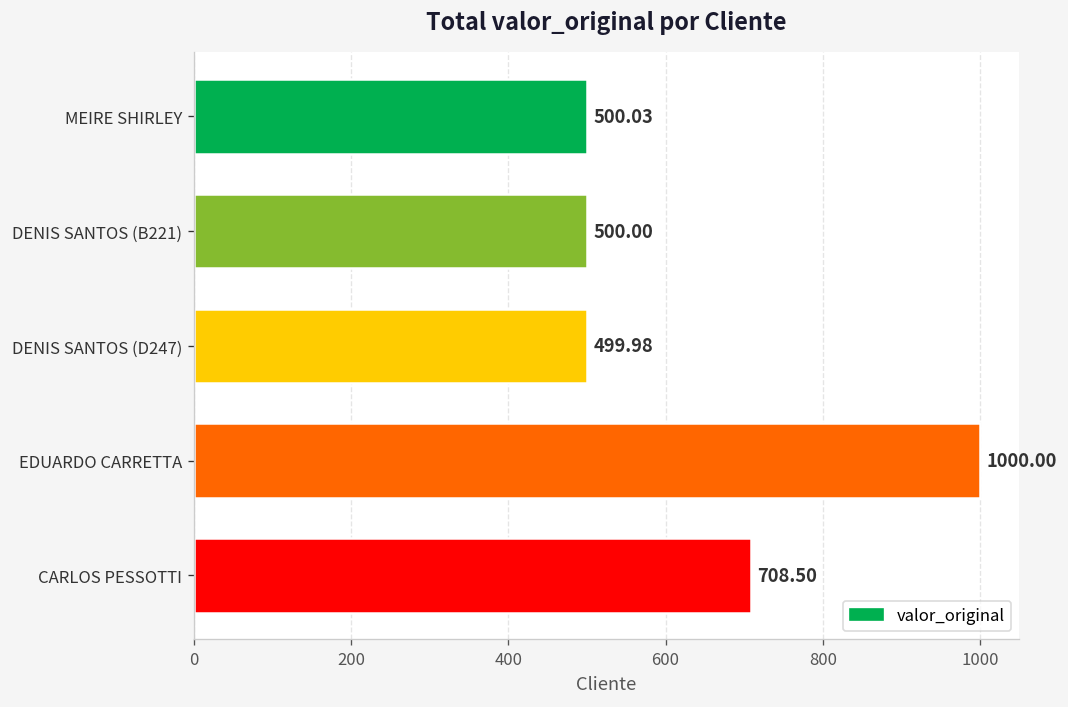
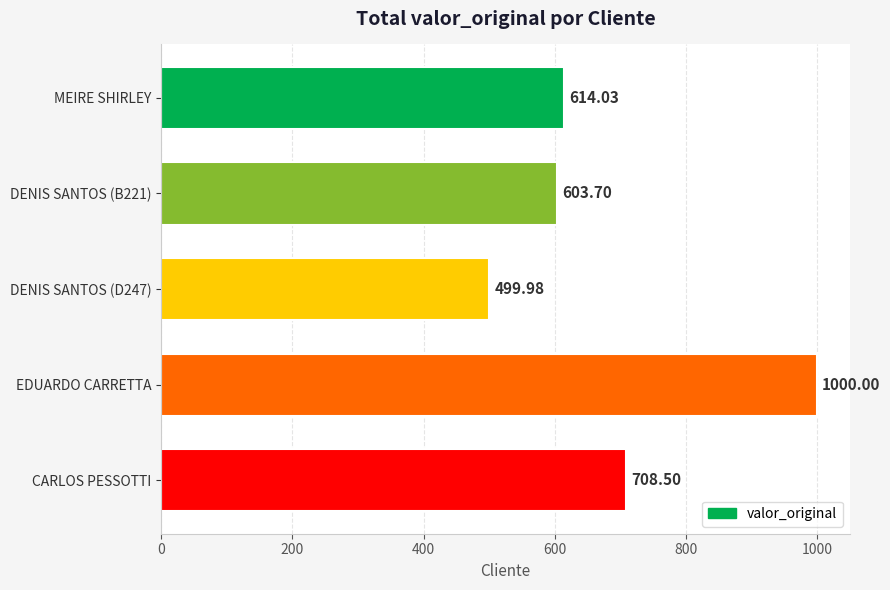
MEIRE SHIRLEY: 500.03 -> 614.03
DENIS SANTOS (B221): 500.00 -> 603.70
